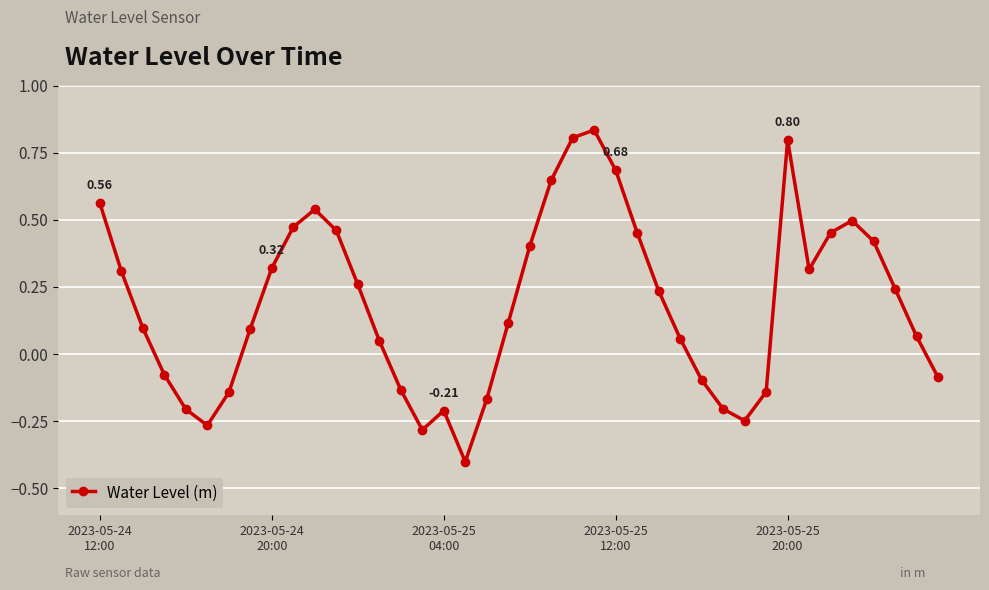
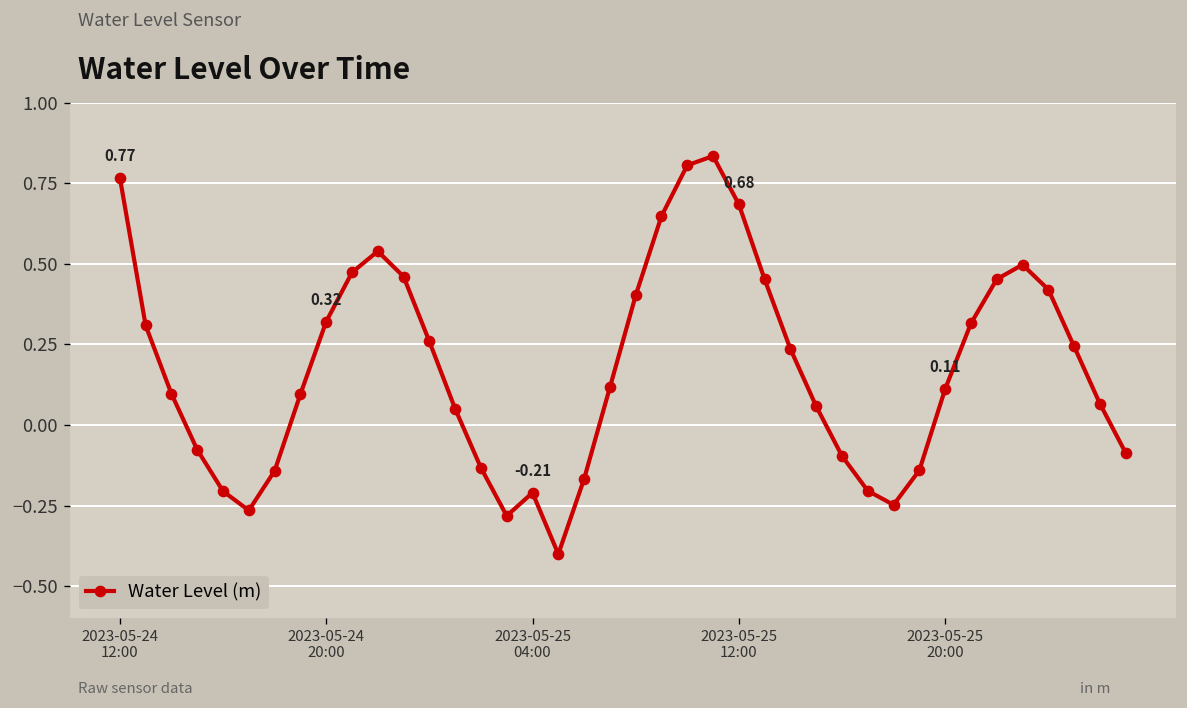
2023-05-24 12:00: 0.56 -> 0.77
2023-05-25 20:00: 0.80 -> 0.11
